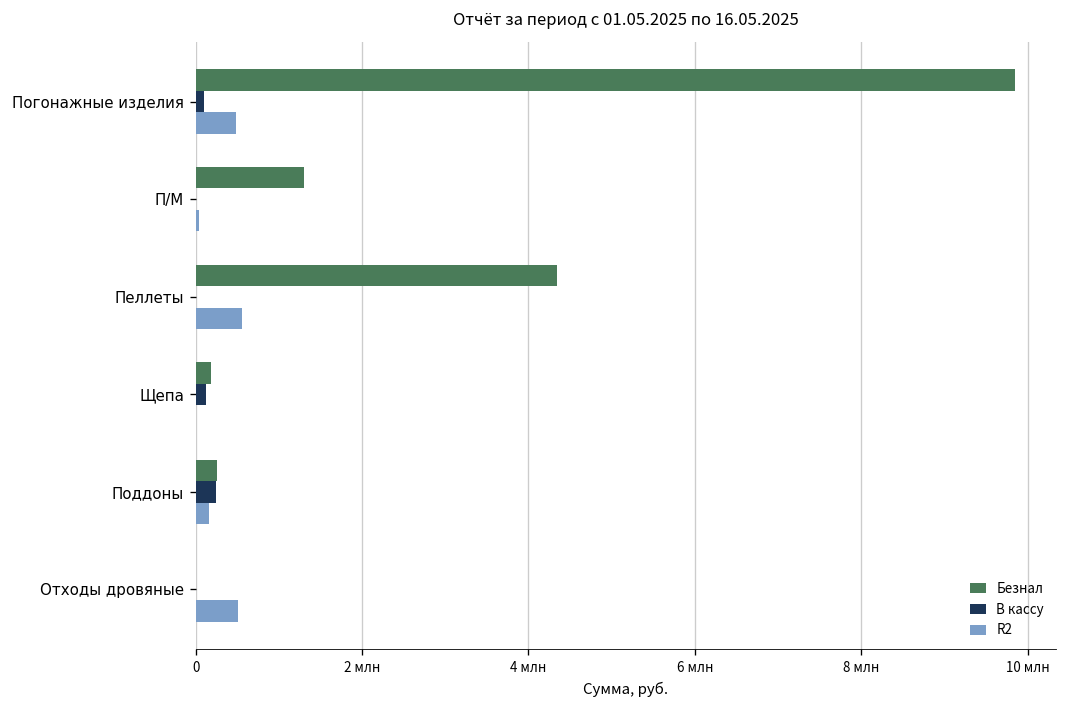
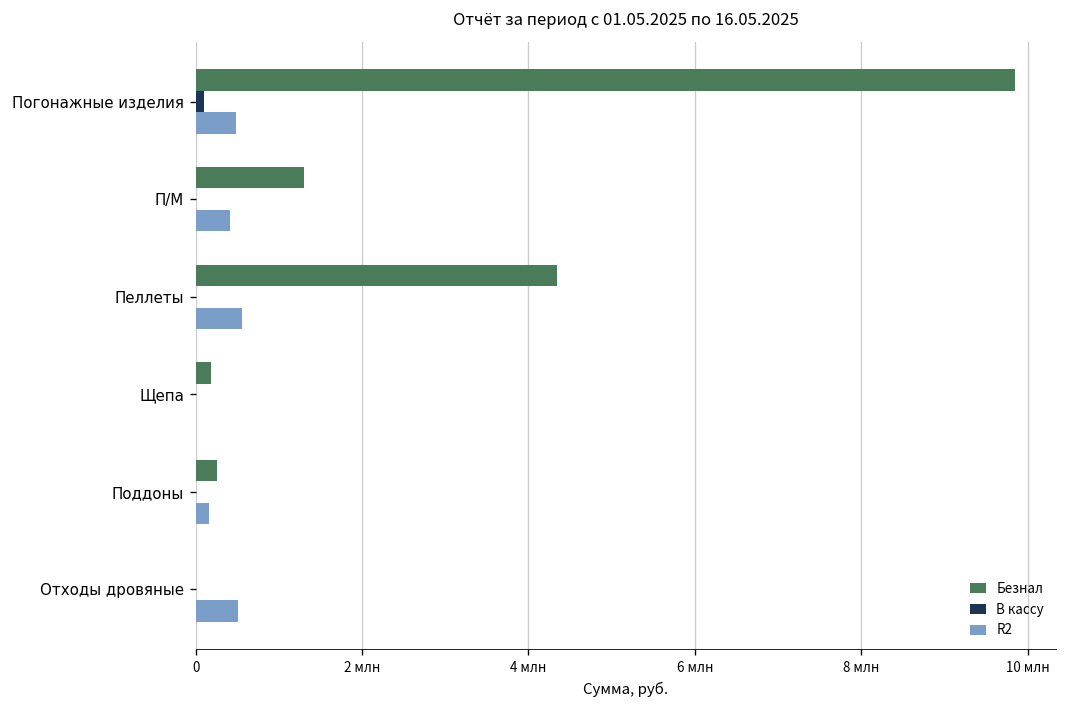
R2, П/М: 0.0 млн -> 0.4 млн
В кассу, Щепа: 0.1 млн -> 0.0 млн
В кассу, Поддоны: 0.2 млн -> 0.0 млн
